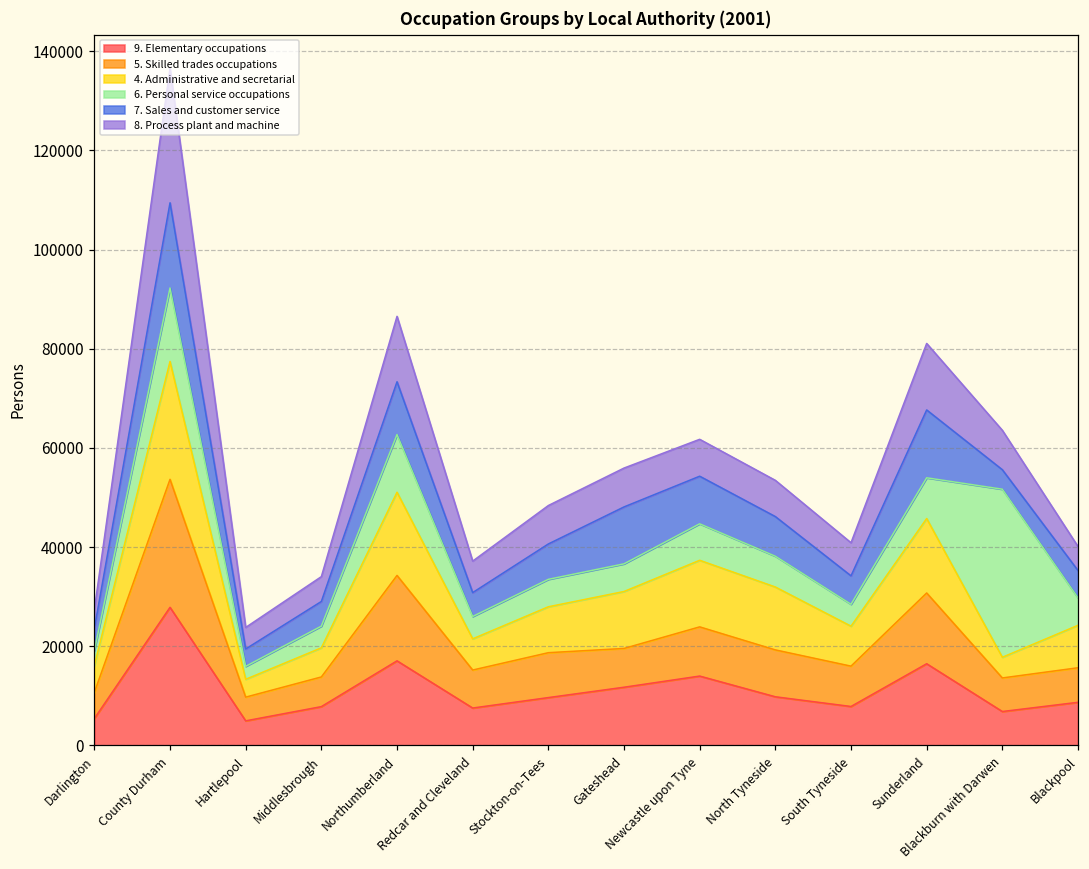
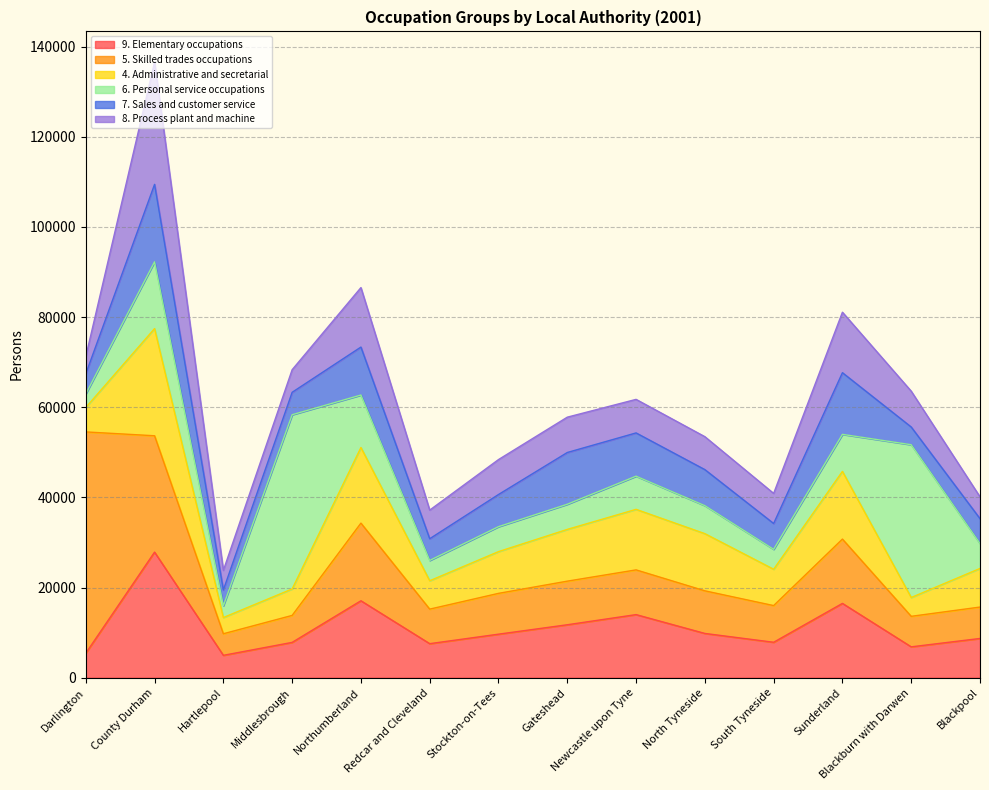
5. Skilled trades occupations, Darlington: 5000 -> 49000
6. Personal service occupations, Middlesbrough: 4000 -> 39000
5. Skilled trades occupations, Gateshead: 8000 -> 10000
